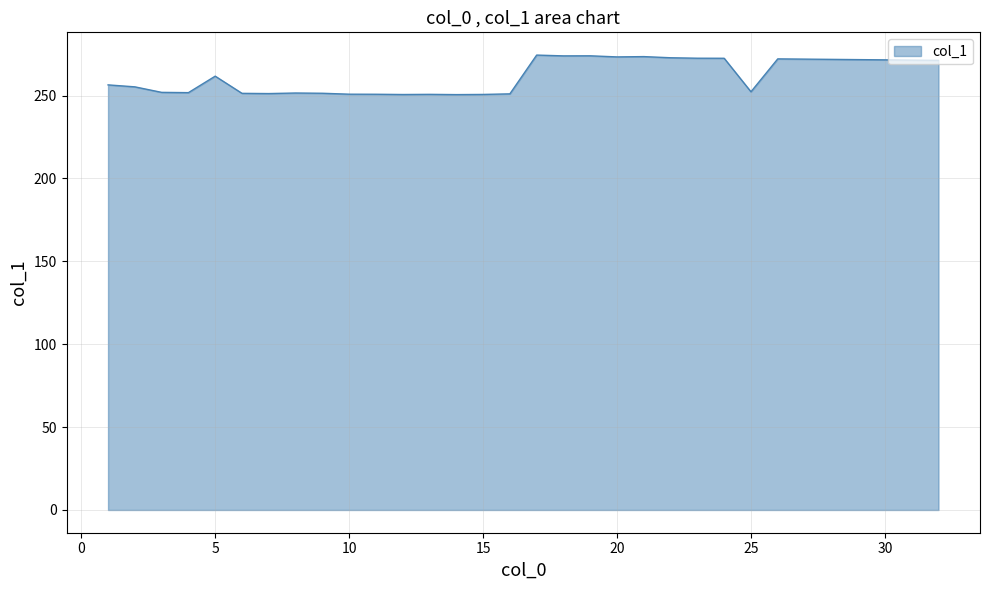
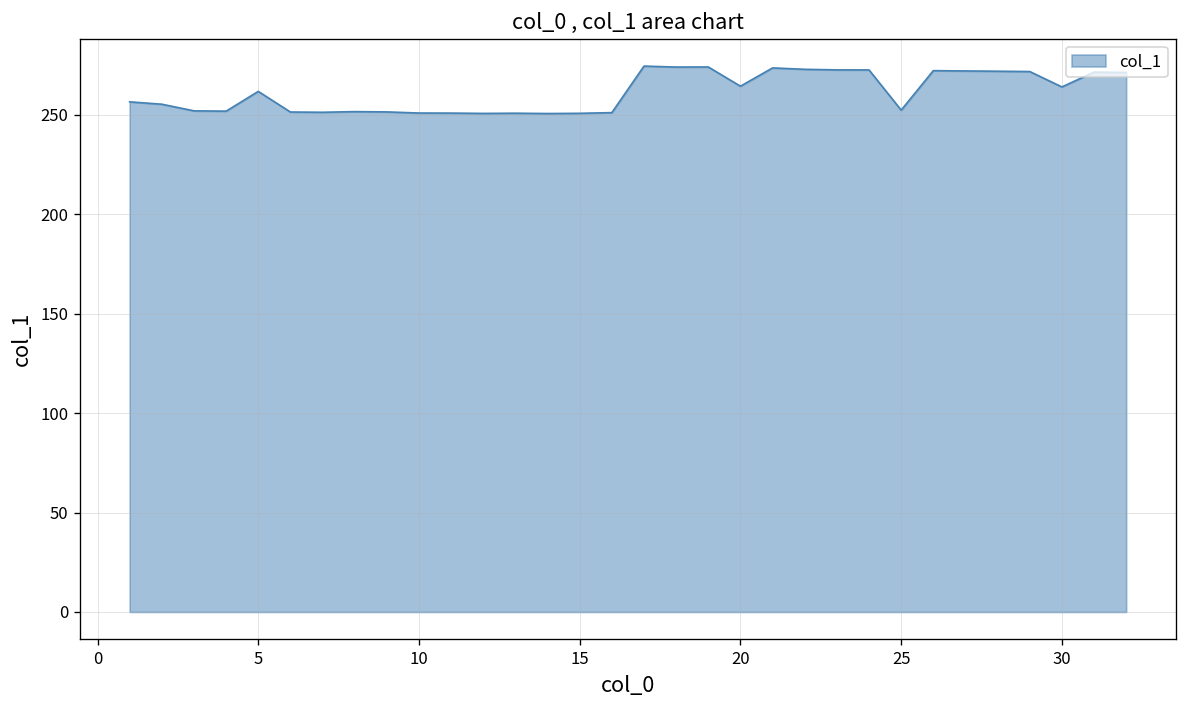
20: 273 -> 264
30: 272 -> 264
